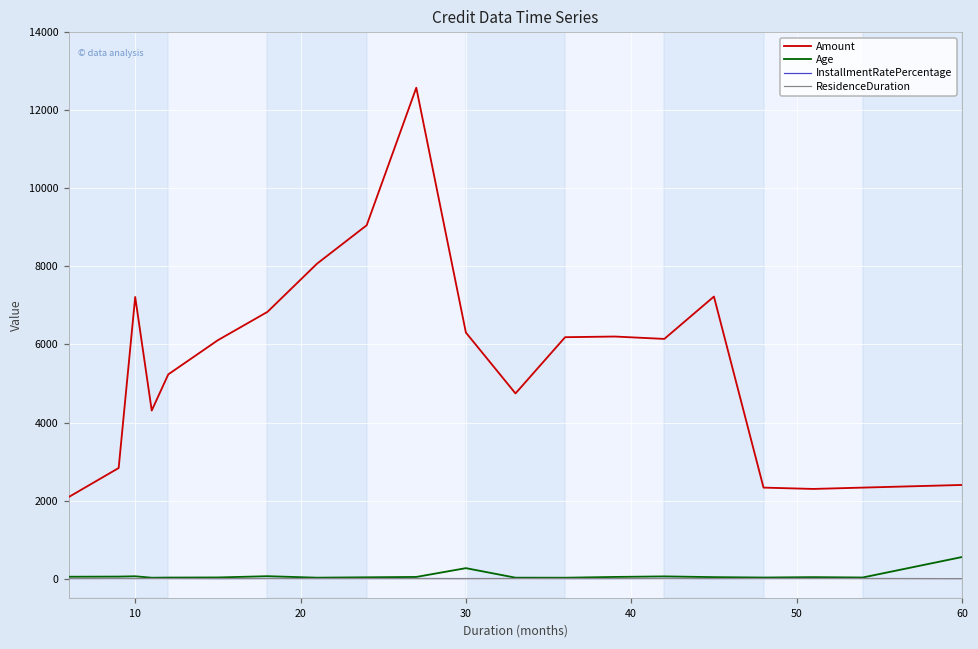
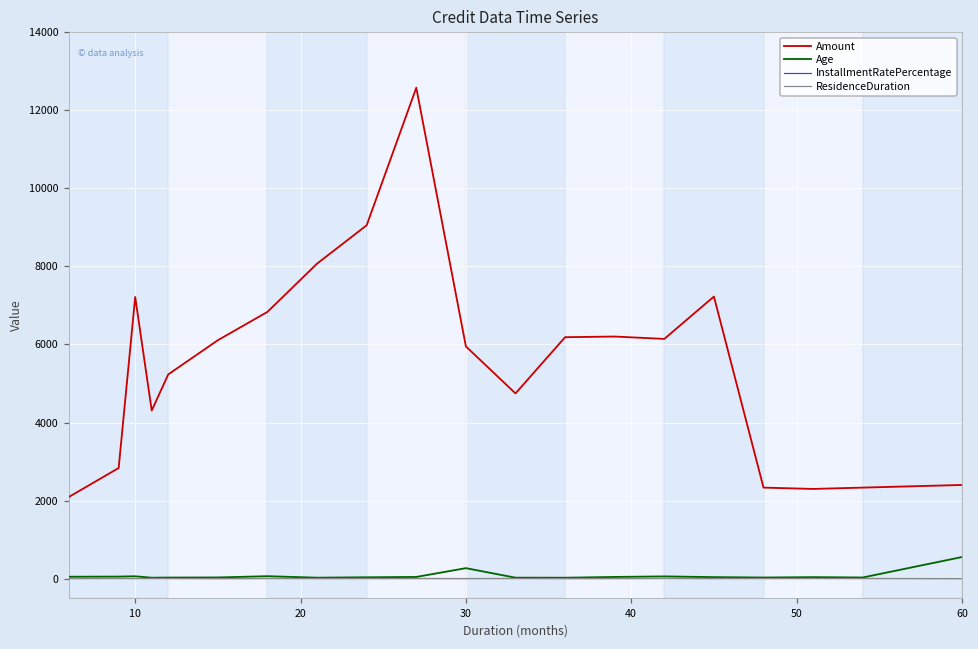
Amount, 30: 6300 -> 6000
